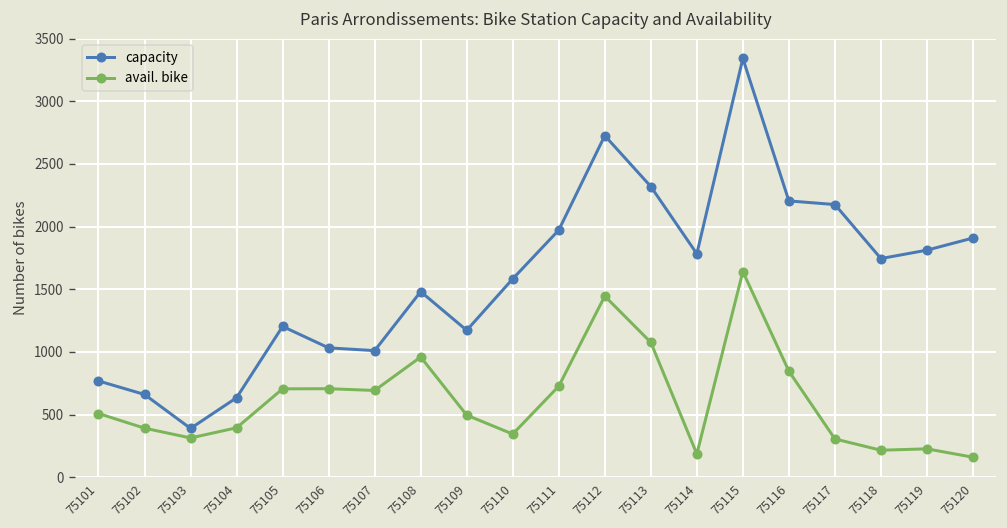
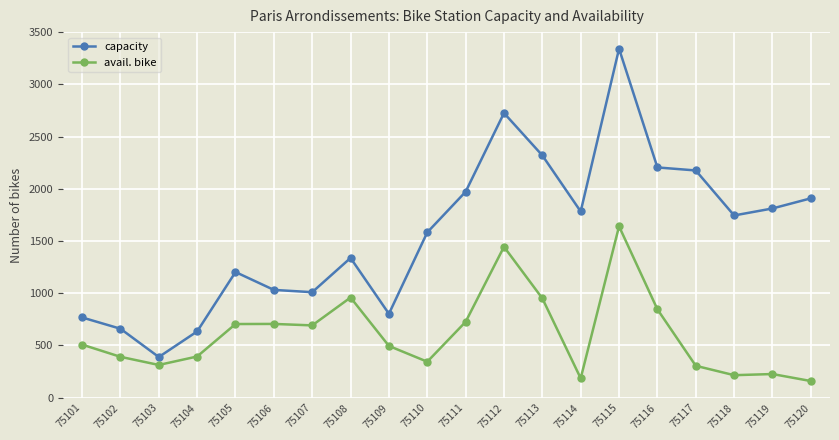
capacity, 75108: 1480 -> 1340
capacity, 75109: 1170 -> 800
avail. bike, 75113: 1080 -> 950
